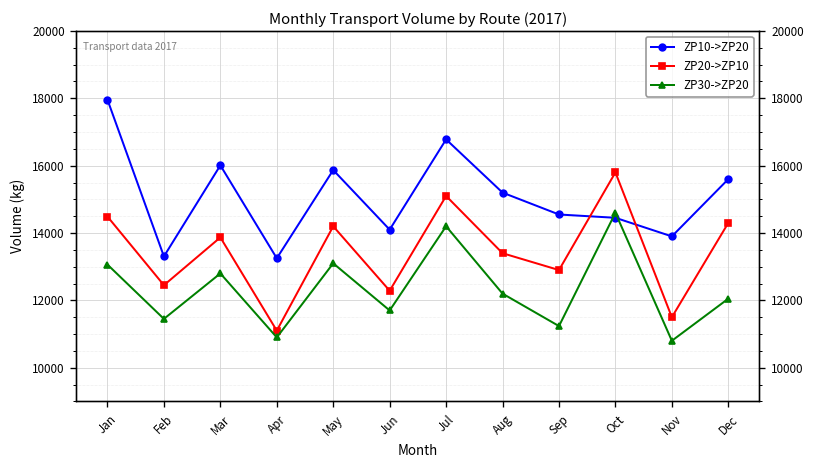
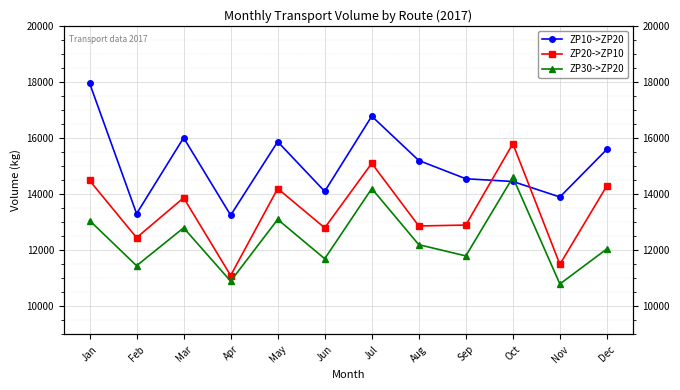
ZP20->ZP10, Jun: 12300 -> 12800
ZP20->ZP10, Aug: 13400 -> 12900
ZP30->ZP20, Sep: 11200 -> 11800
